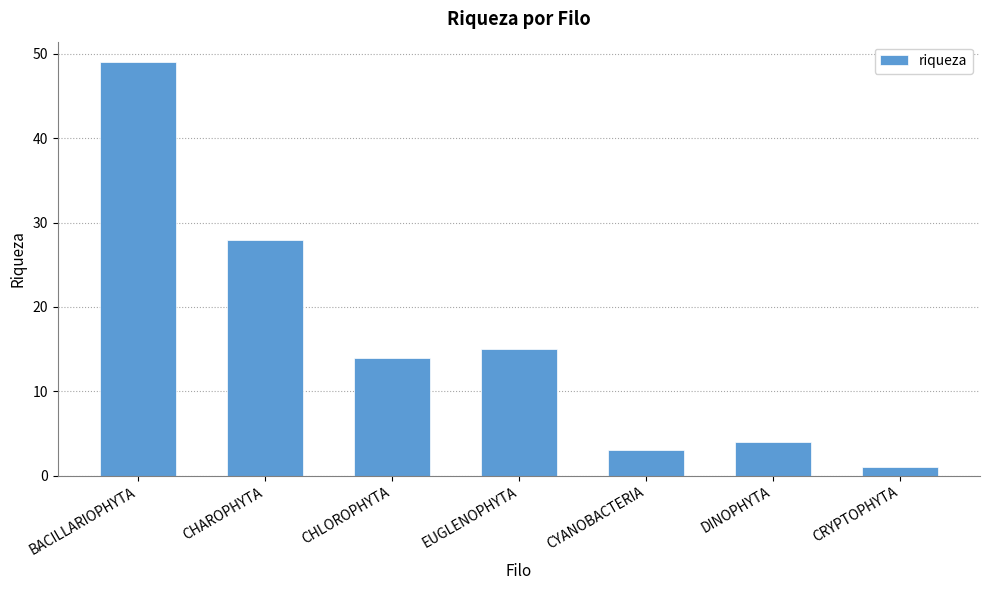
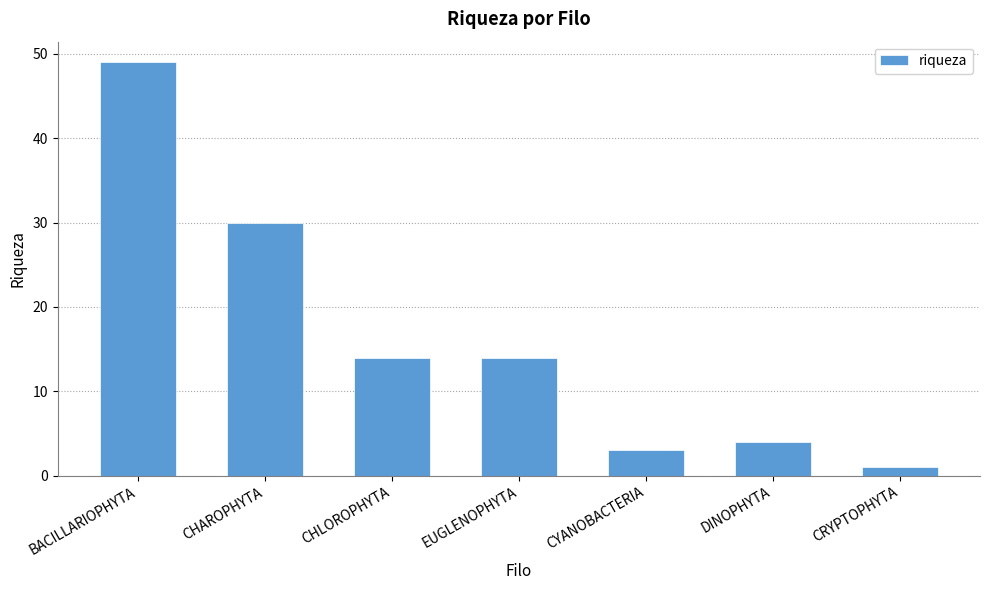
CHAROPHYTA: 28 -> 30
EUGLENOPHYTA: 15 -> 14
